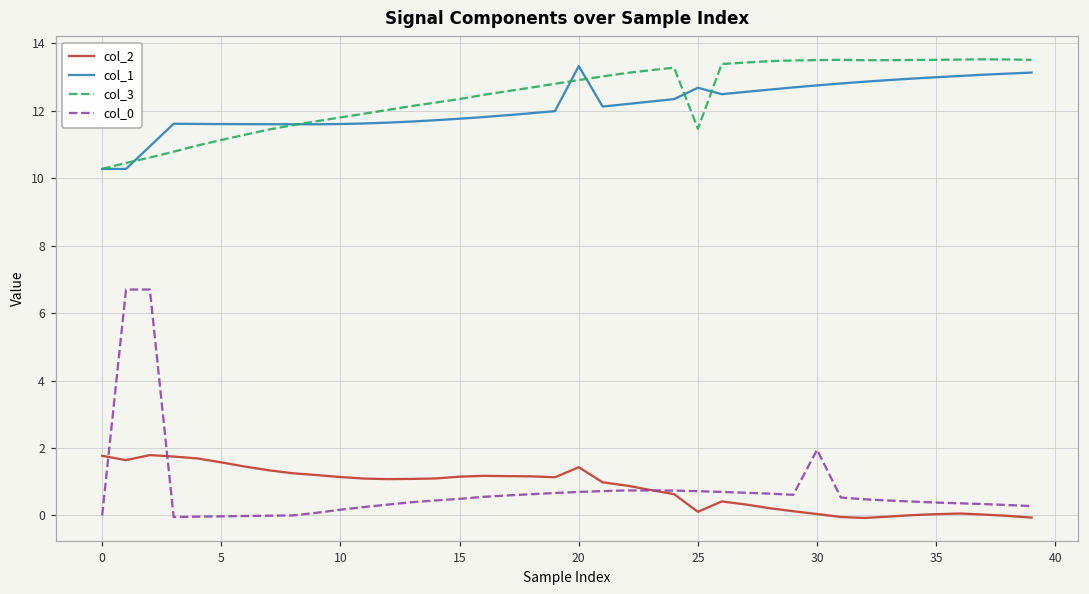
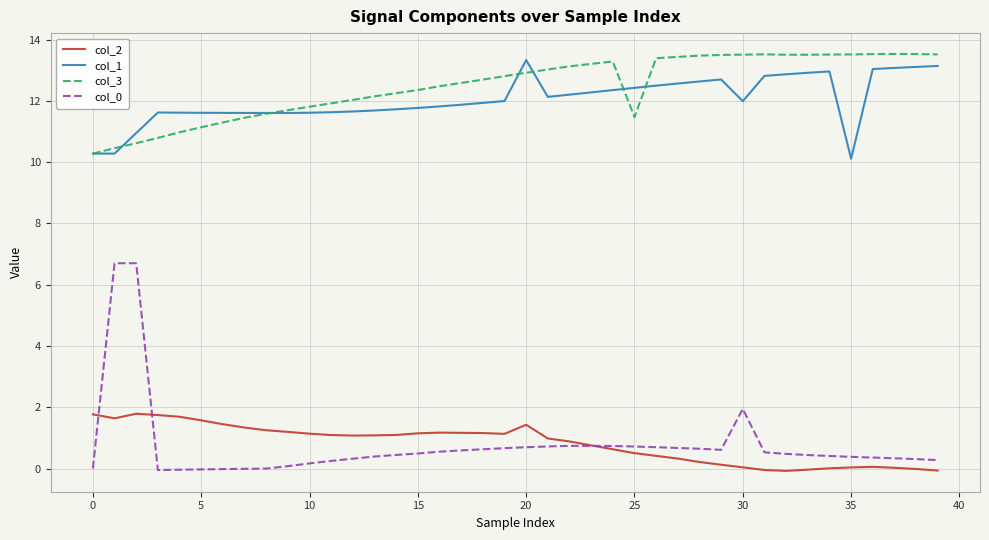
col_2, 25: 0.1 -> 0.5
col_1, 25: 12.7 -> 12.4
col_1, 30: 12.8 -> 12.0
col_1, 35: 13.0 -> 10.1
